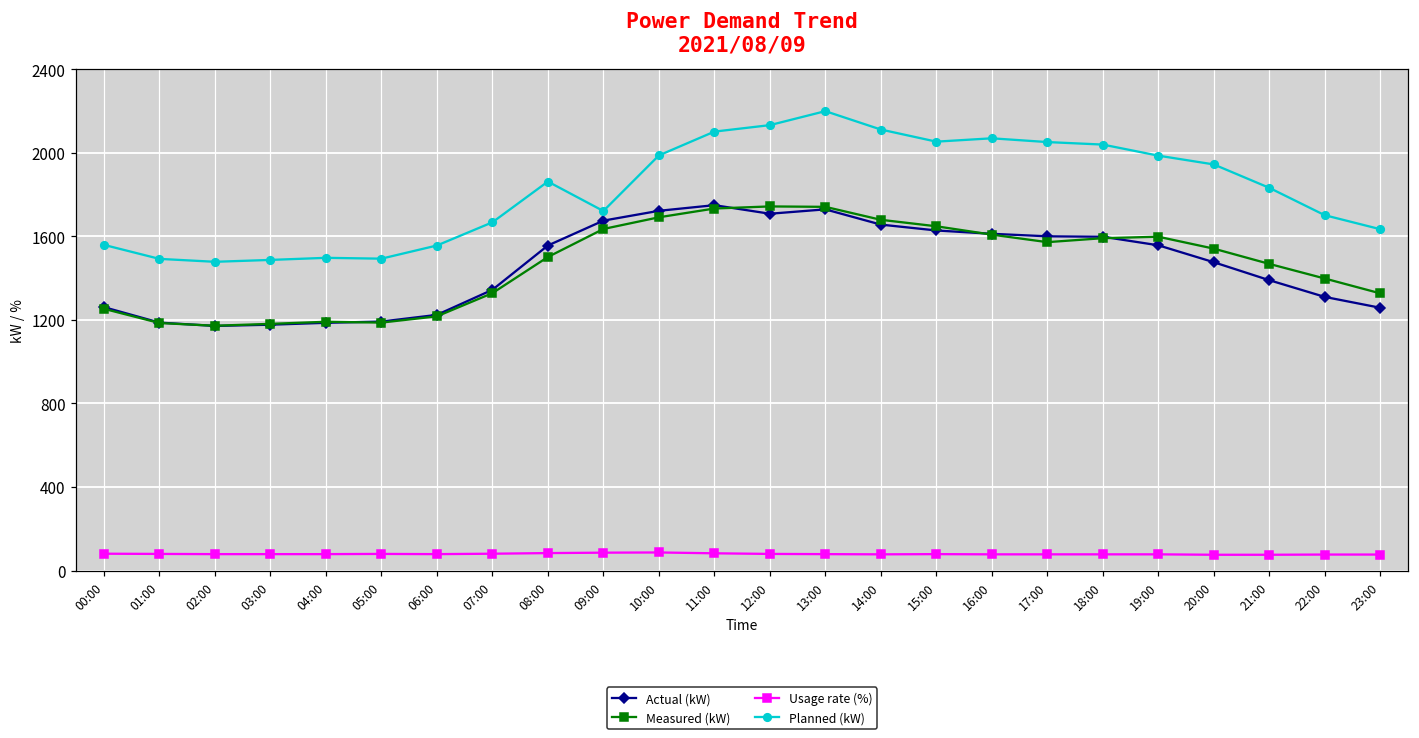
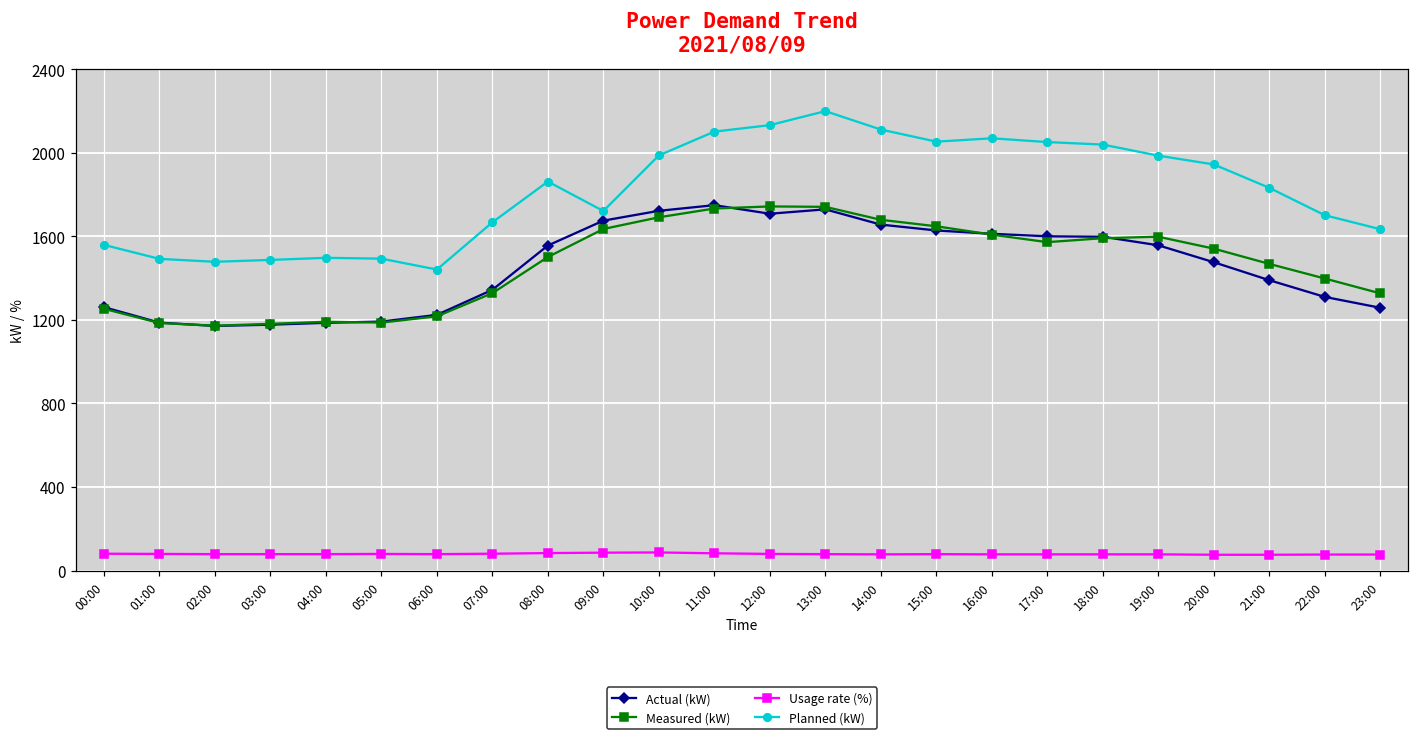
Planned (kW), 06:00: 1560 -> 1440
